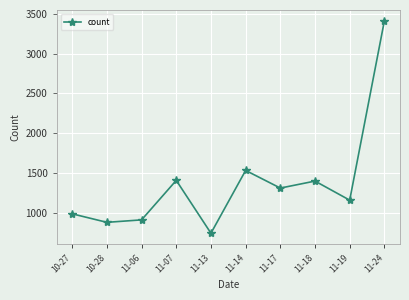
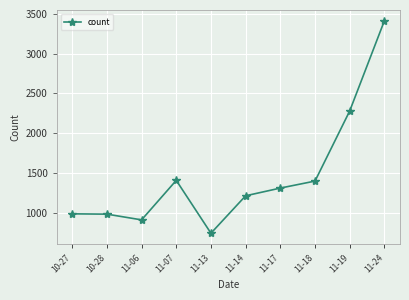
10-28: 900 -> 1000
11-14: 1500 -> 1200
11-19: 1200 -> 2300
